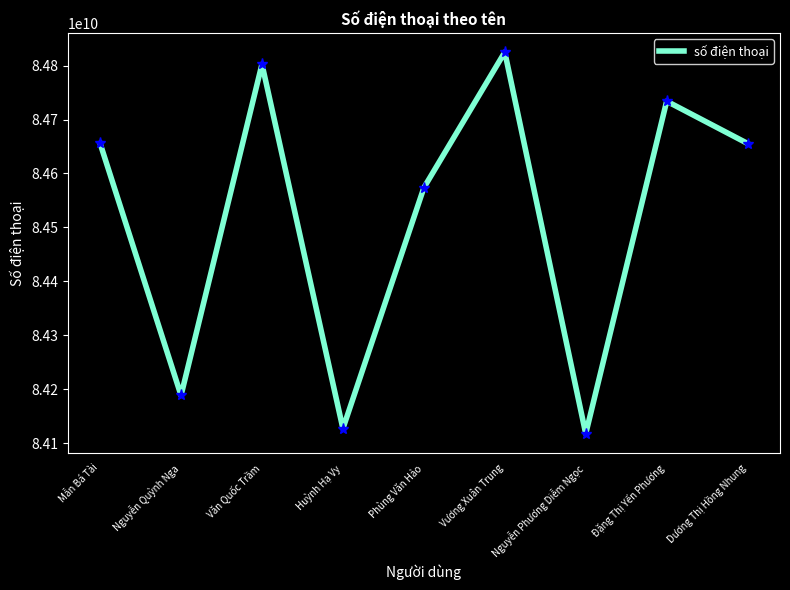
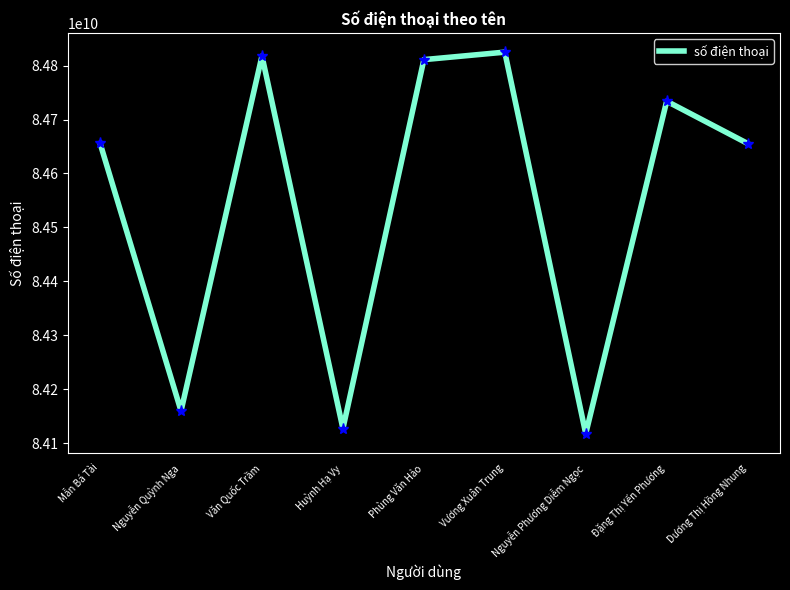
Nguyễn Quỳnh Nga: 84190000000 -> 84160000000
Văn Quốc Trầm: 84800000000 -> 84820000000
Phùng Văn Hảo: 84570000000 -> 84810000000
